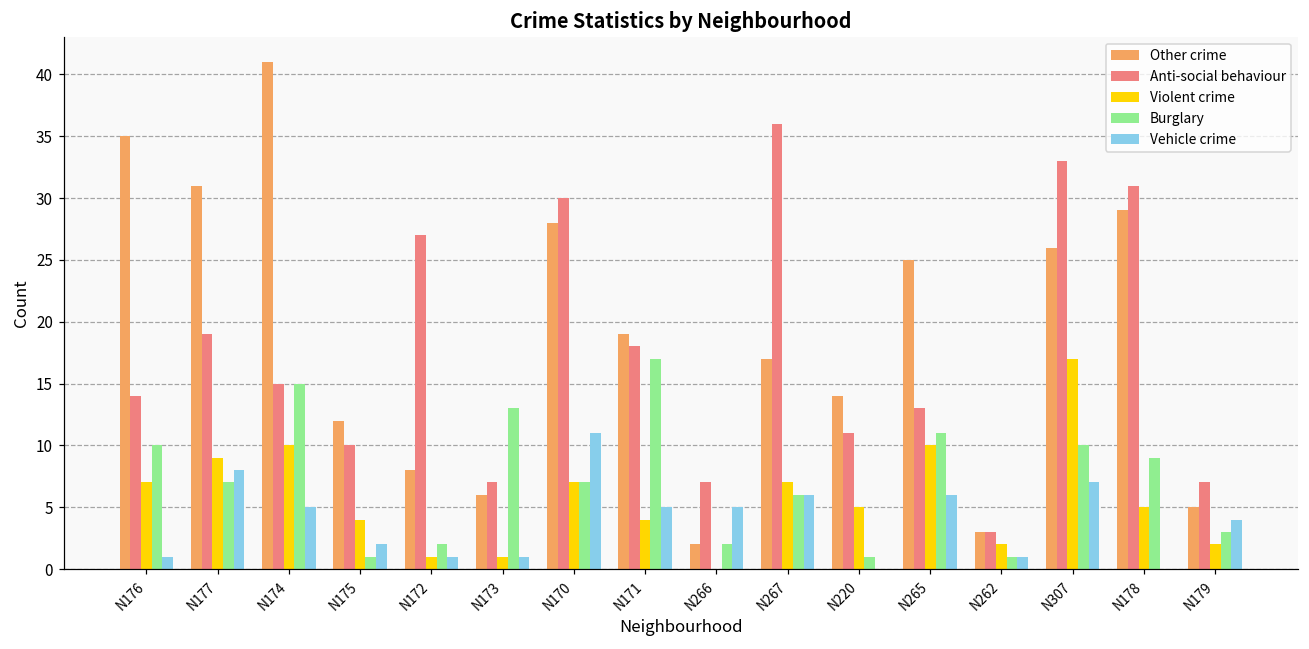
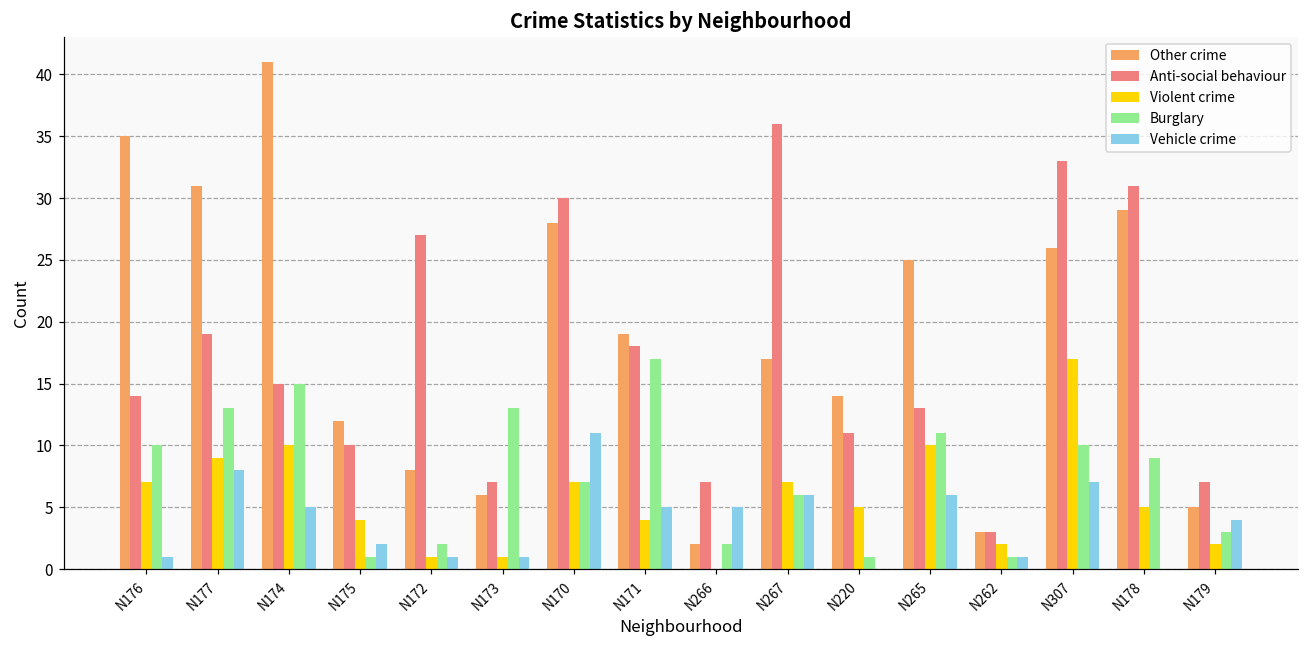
Burglary, N177: 7 -> 13
